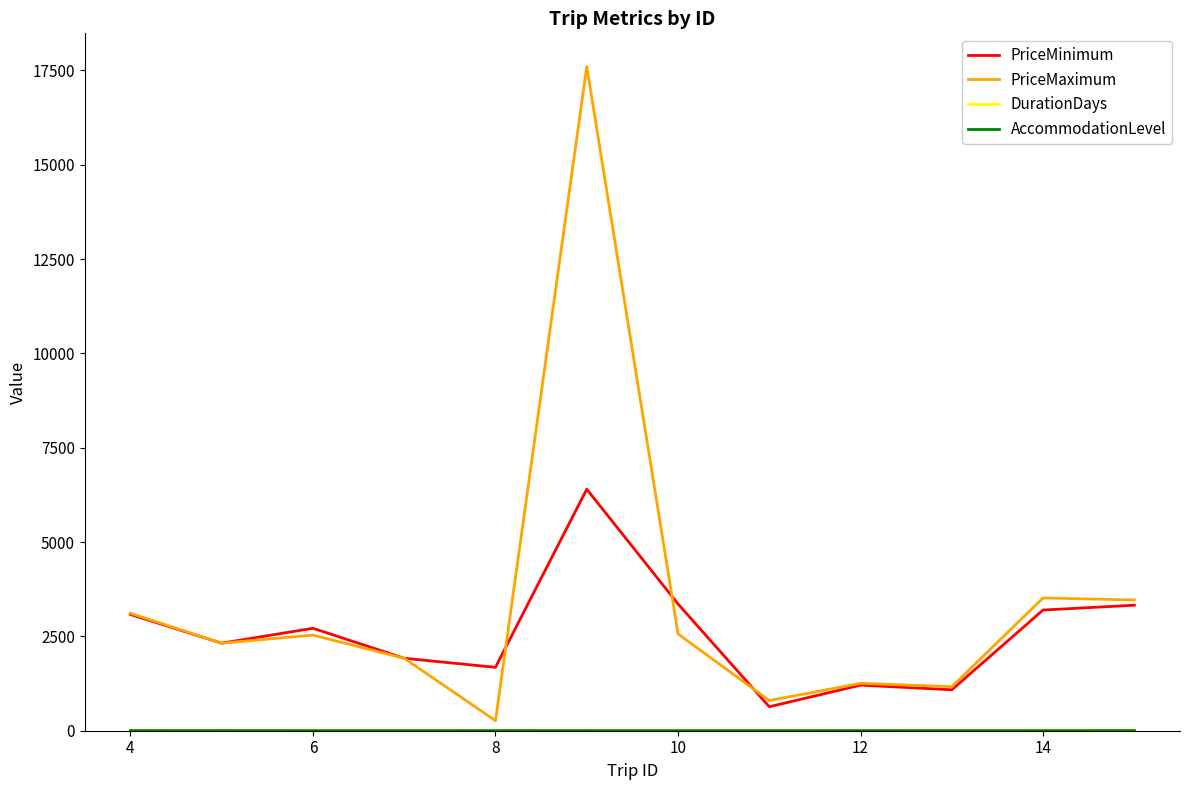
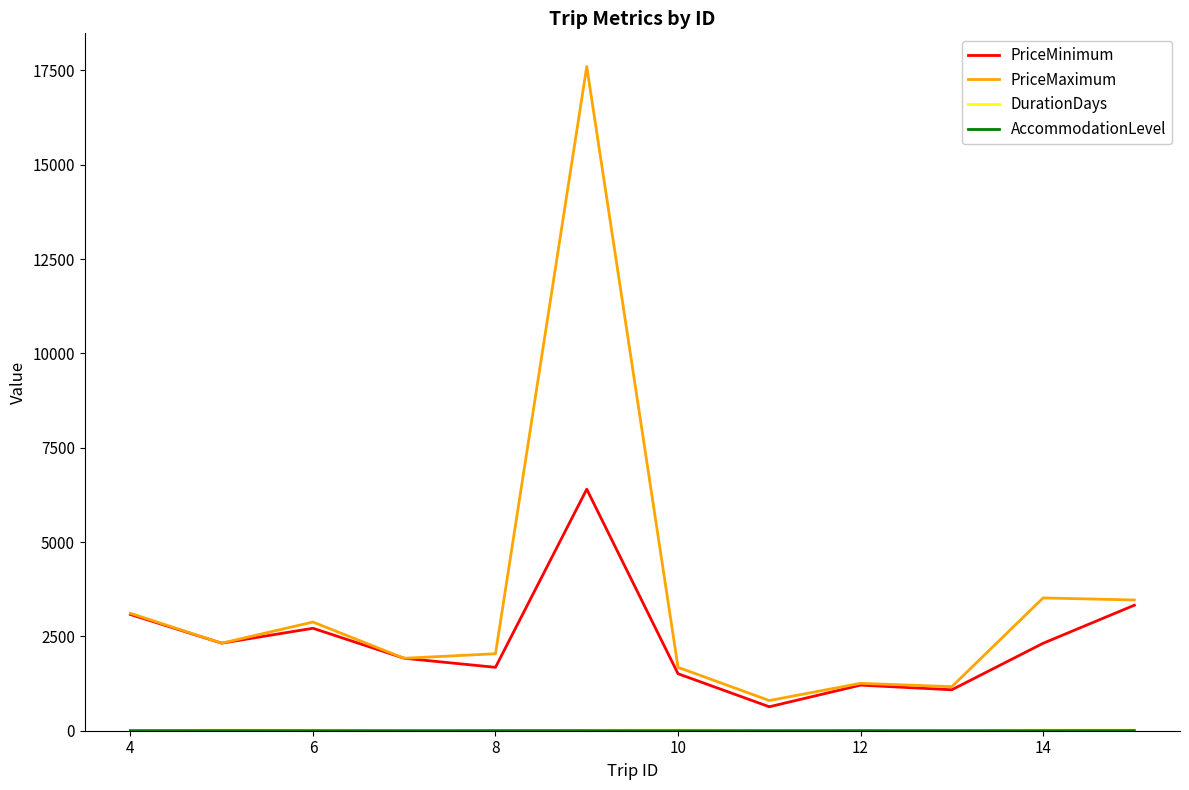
PriceMaximum, 6: 2500 -> 2900
PriceMaximum, 8: 300 -> 2000
PriceMinimum, 10: 3400 -> 1500
PriceMaximum, 10: 2600 -> 1700
PriceMinimum, 14: 3200 -> 2300
